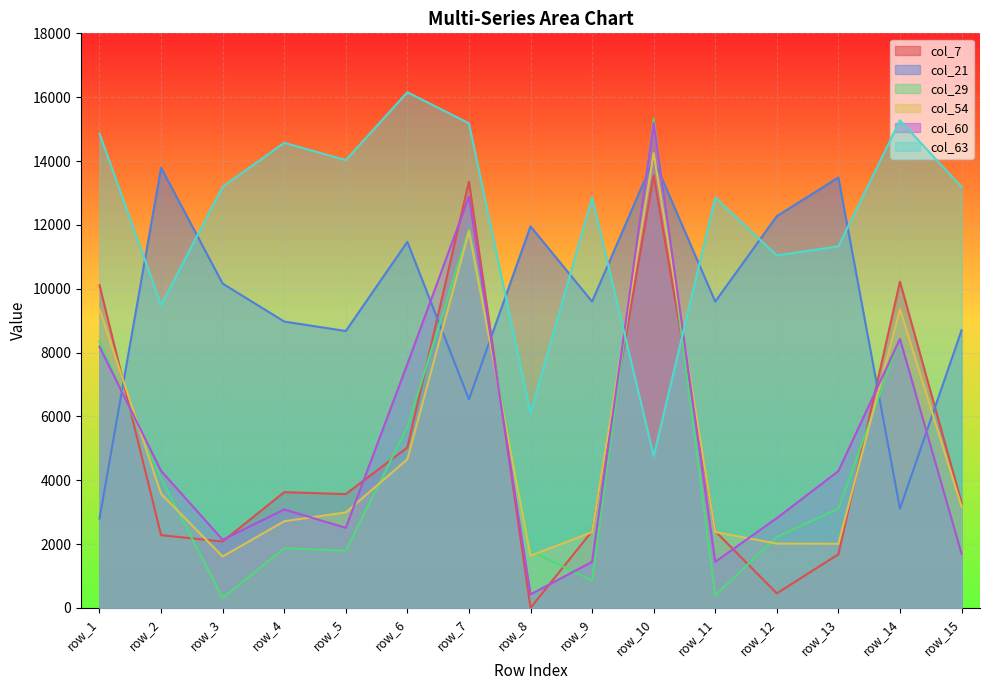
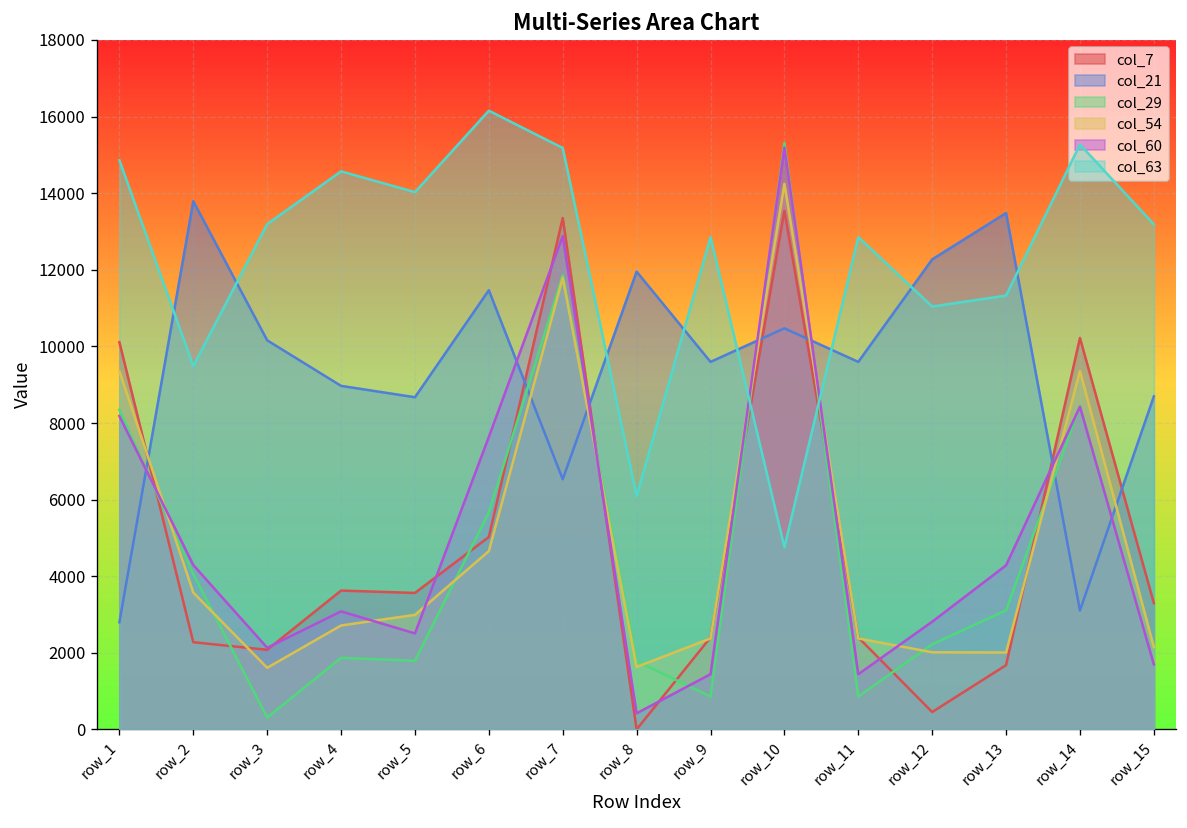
col_21, row_10: 14100 -> 10500
col_29, row_11: 400 -> 900
col_54, row_15: 3200 -> 2200
